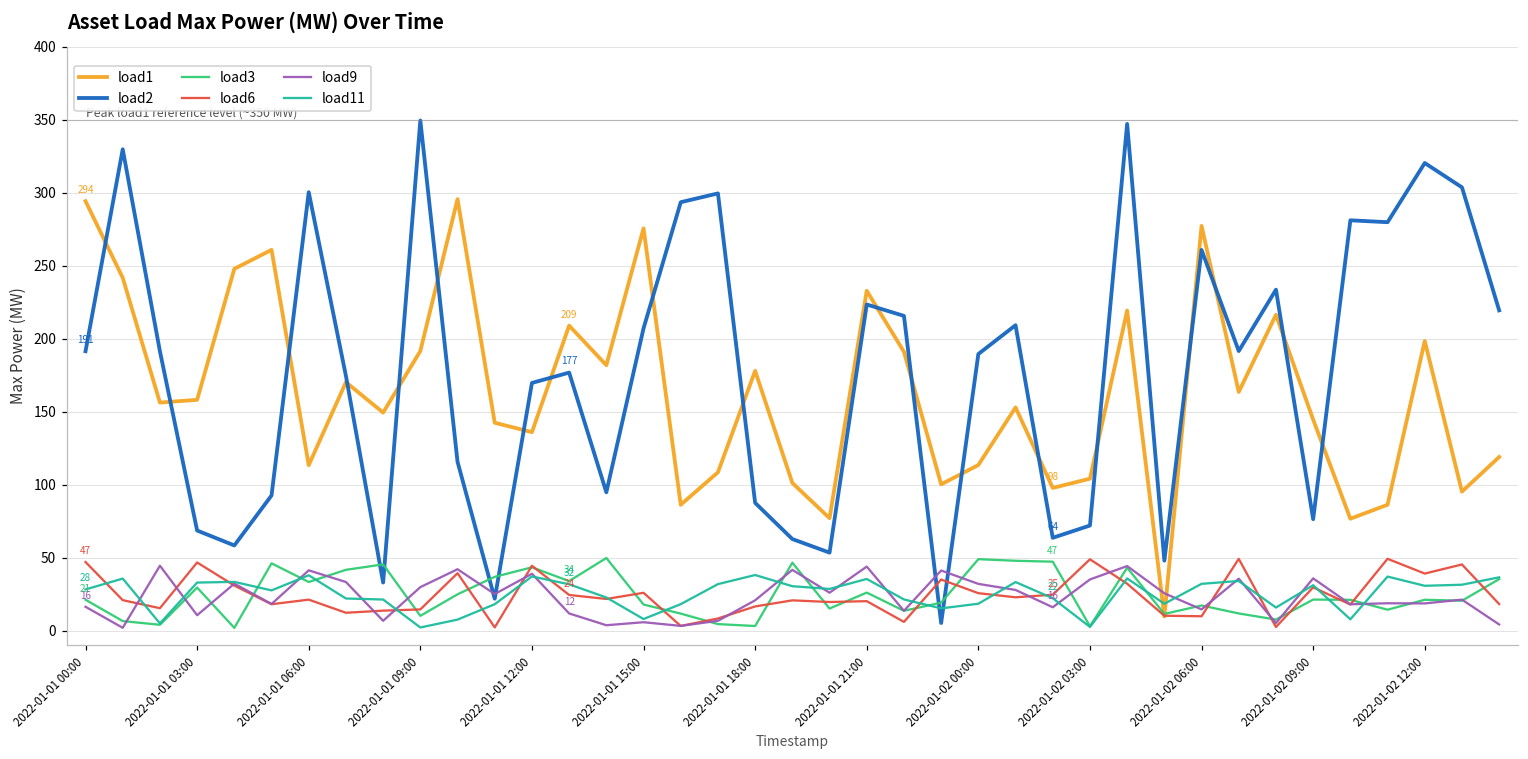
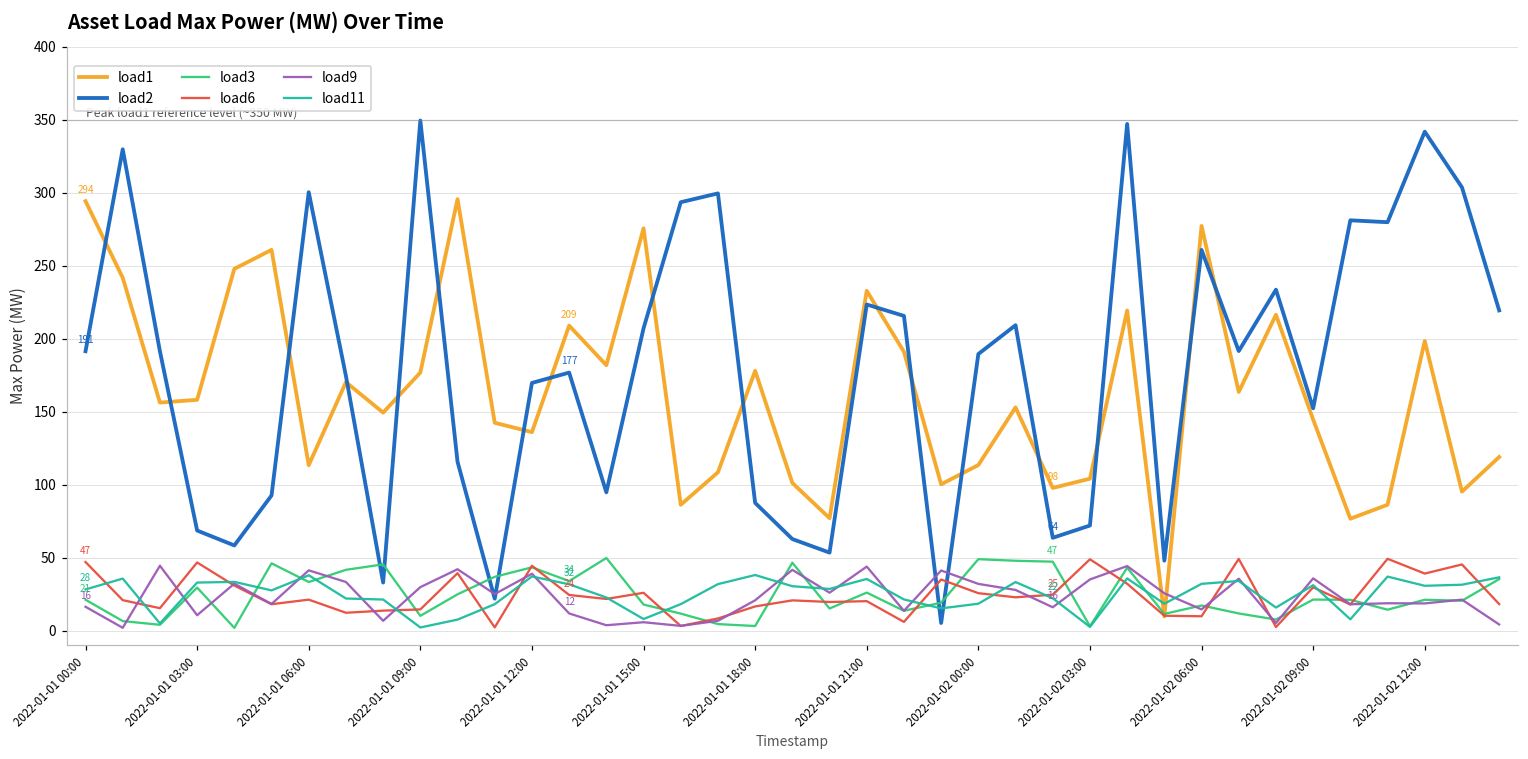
load1, 2022-01-01 09:00: 192 -> 177
load2, 2022-01-02 09:00: 76 -> 152
load2, 2022-01-02 12:00: 320 -> 342
